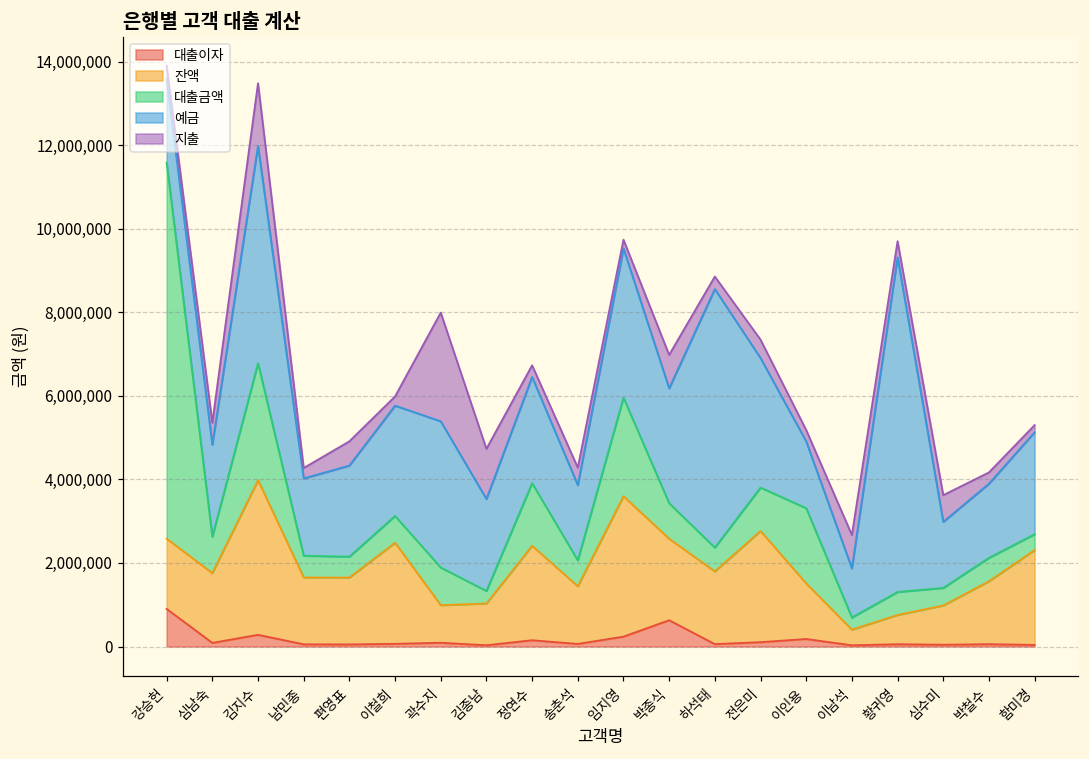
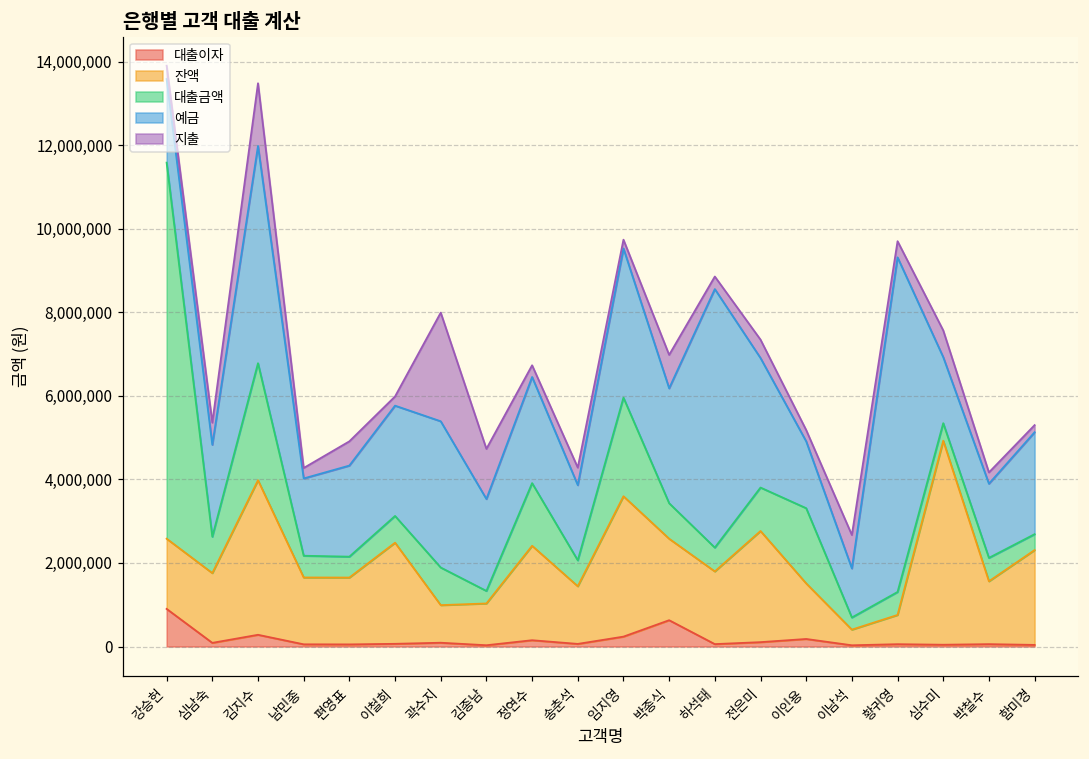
잔액, 심수미: 900,000 -> 4,900,000
